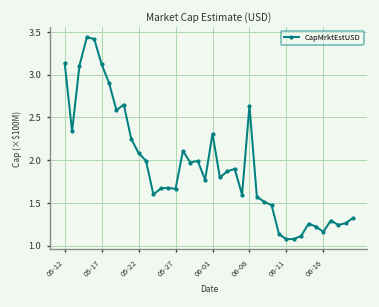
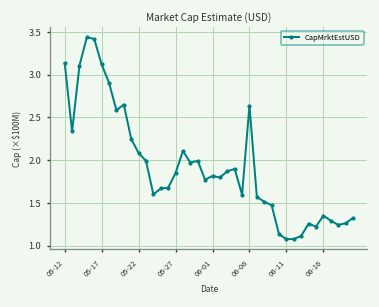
05-27: 1.7 -> 1.8
06-01: 2.3 -> 1.8
06-16: 1.2 -> 1.3
